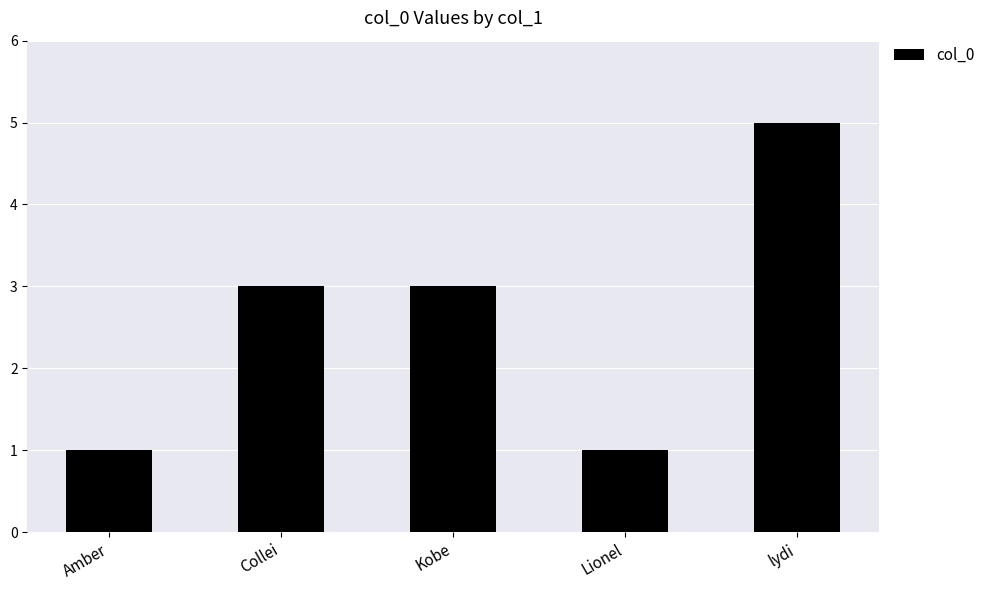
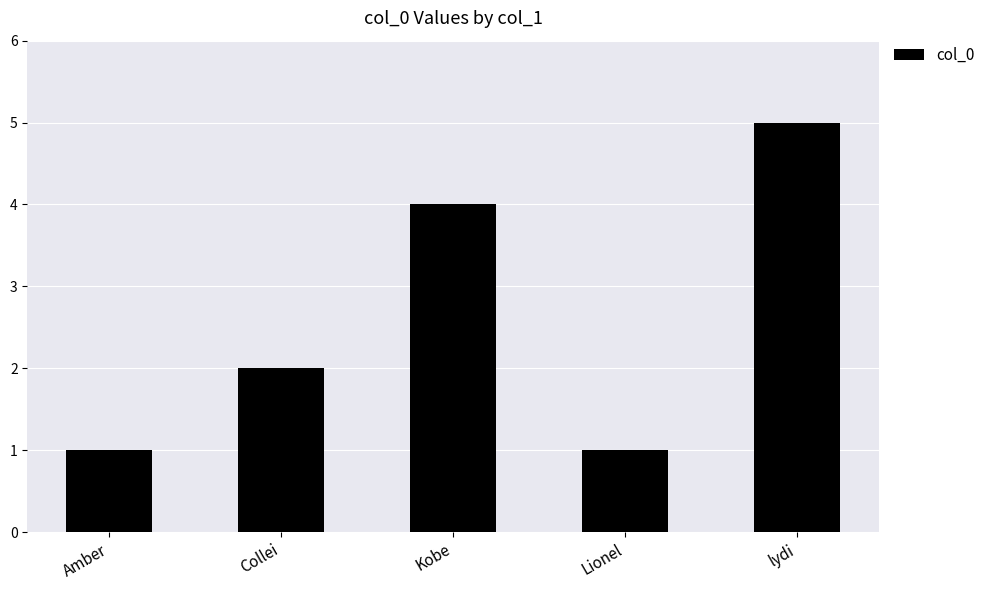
Collei: 3 -> 2
Kobe: 3 -> 4
